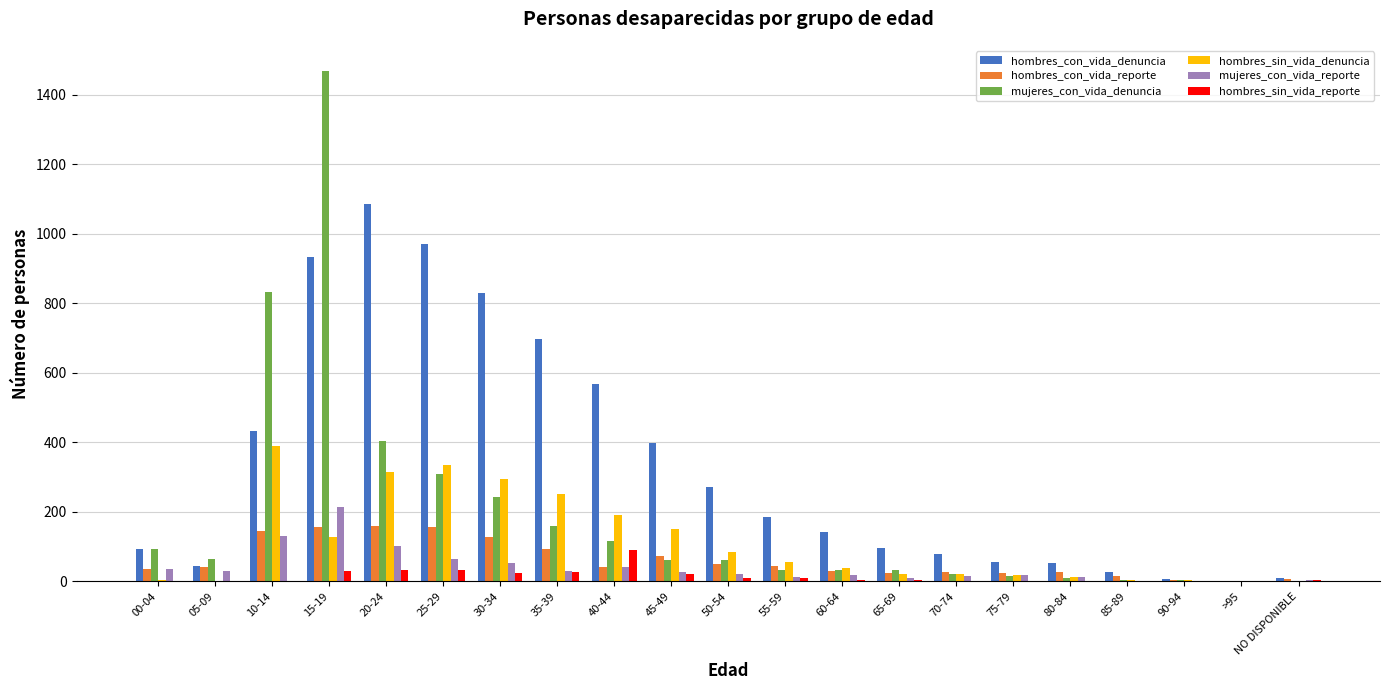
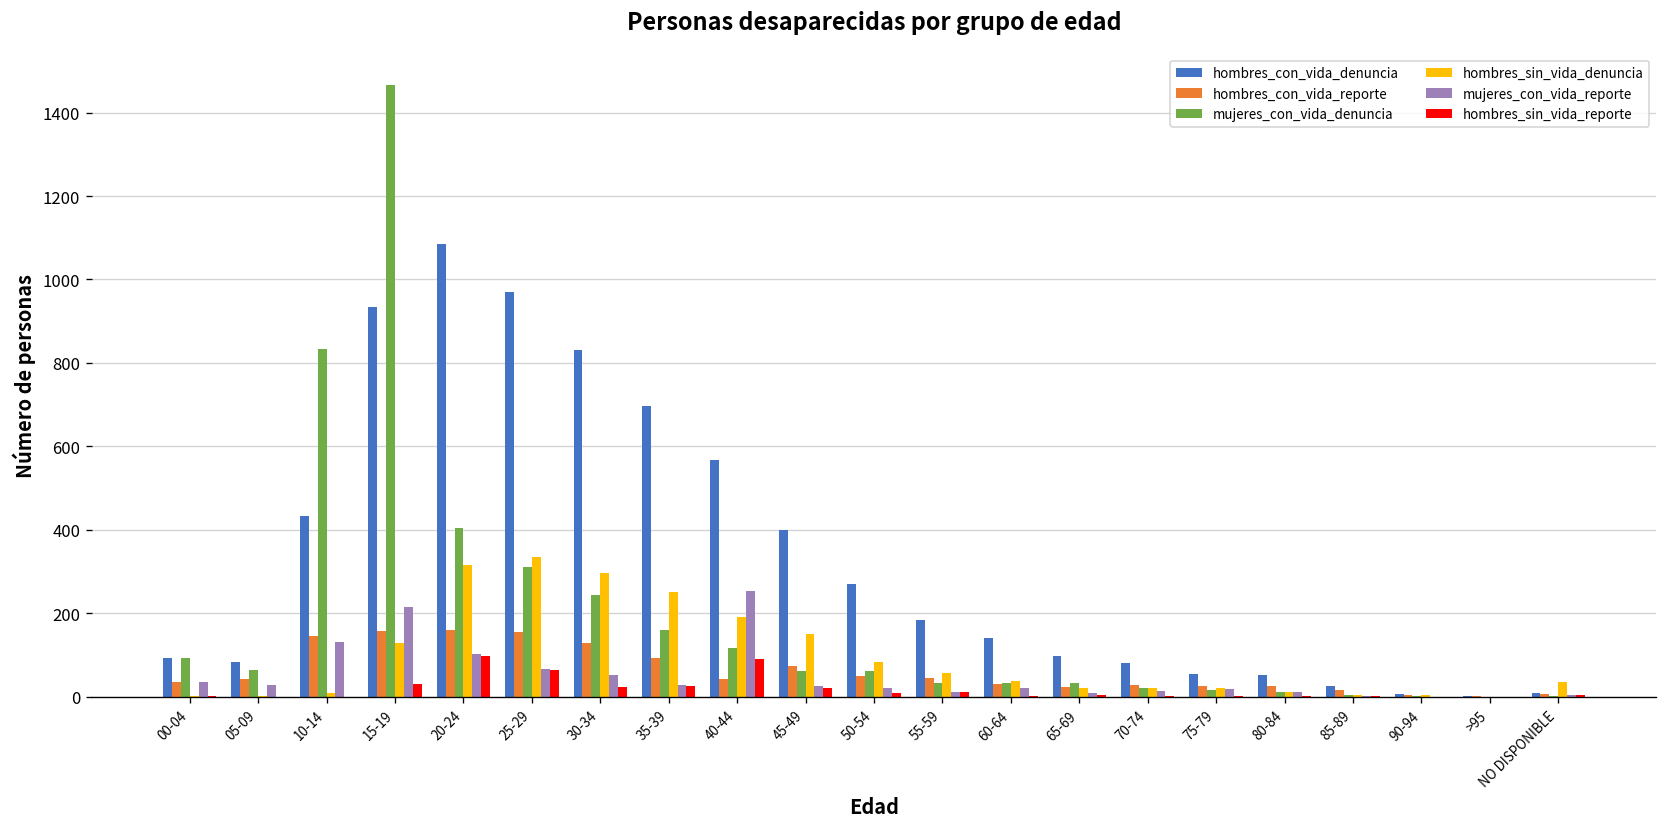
hombres_con_vida_denuncia, 05-09: 50 -> 80
hombres_sin_vida_denuncia, 10-14: 390 -> 10
hombres_sin_vida_reporte, 20-24: 30 -> 100
hombres_sin_vida_reporte, 25-29: 30 -> 60
mujeres_con_vida_reporte, 40-44: 40 -> 250
hombres_sin_vida_denuncia, NO DISPONIBLE: 0 -> 40
